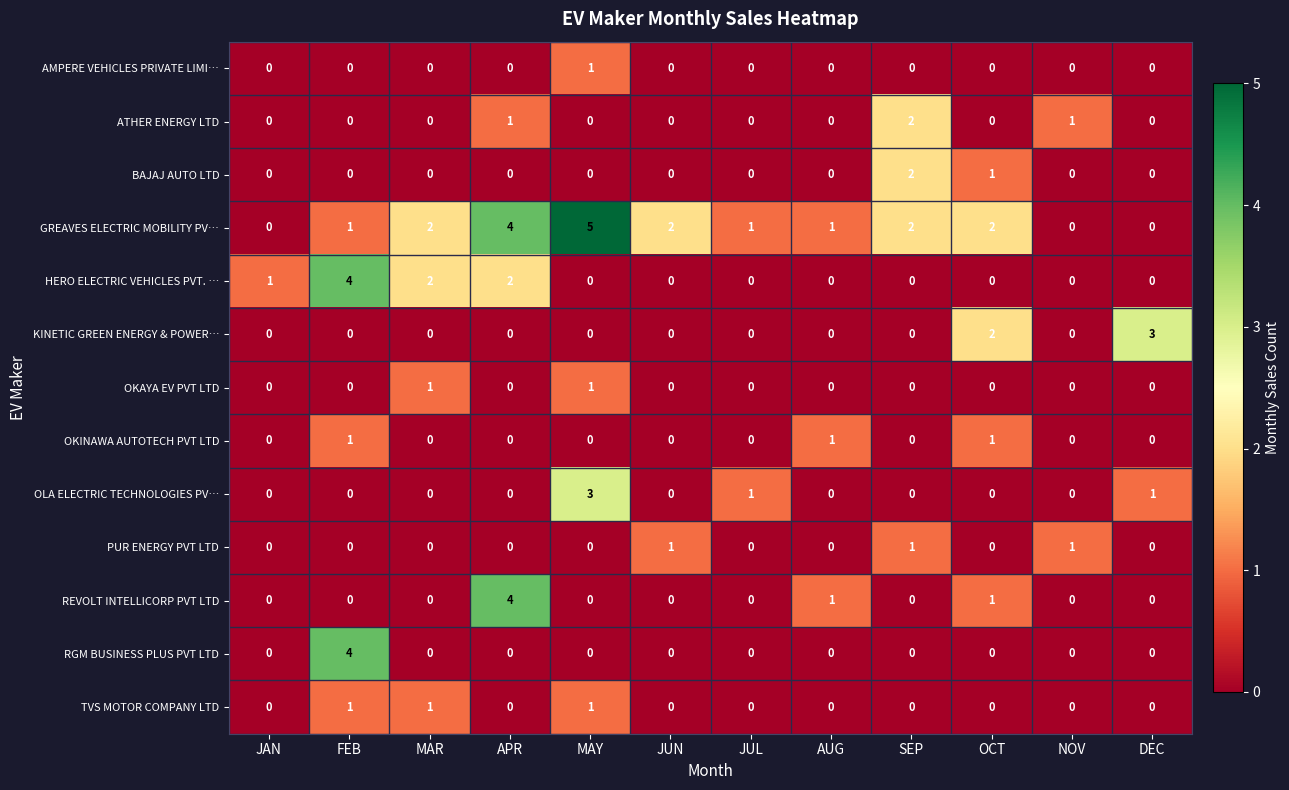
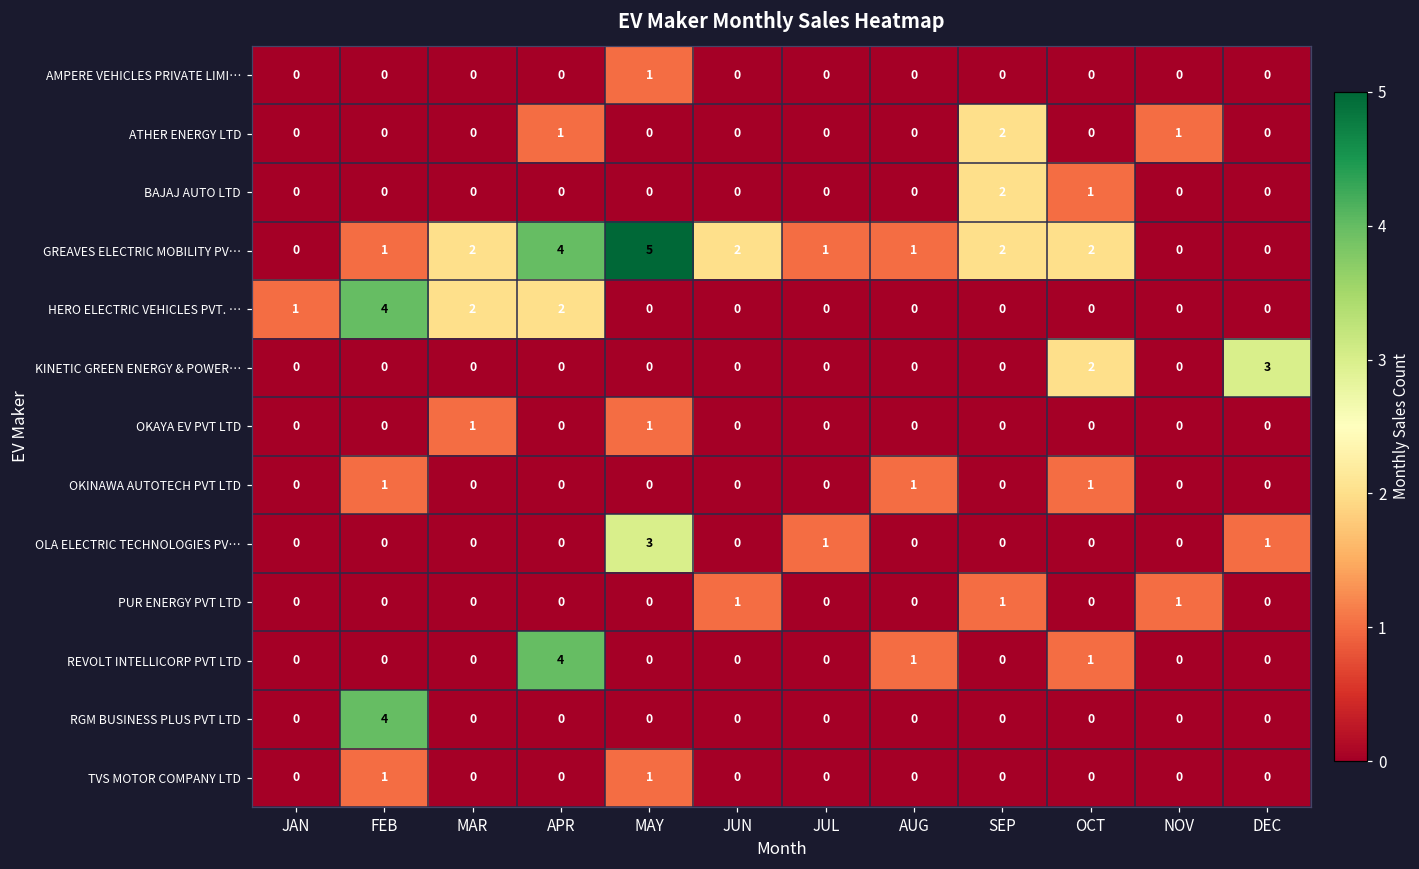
TVS MOTOR COMPANY LTD, MAR: 1 -> 0
